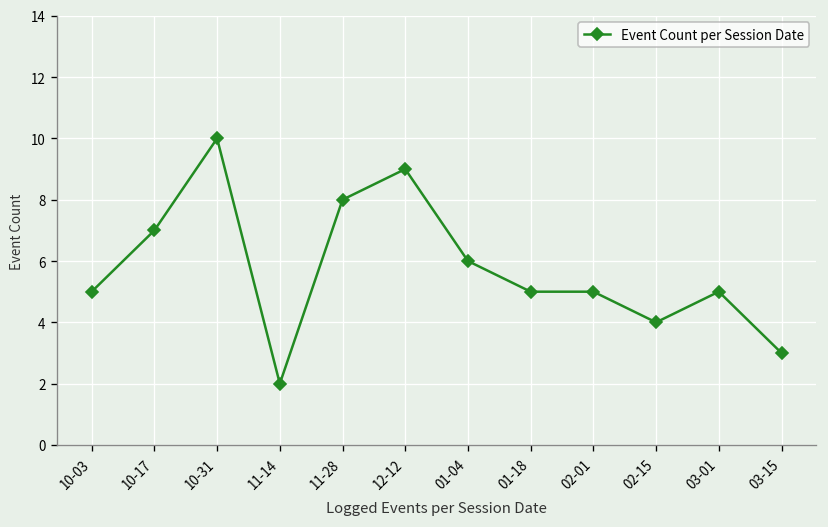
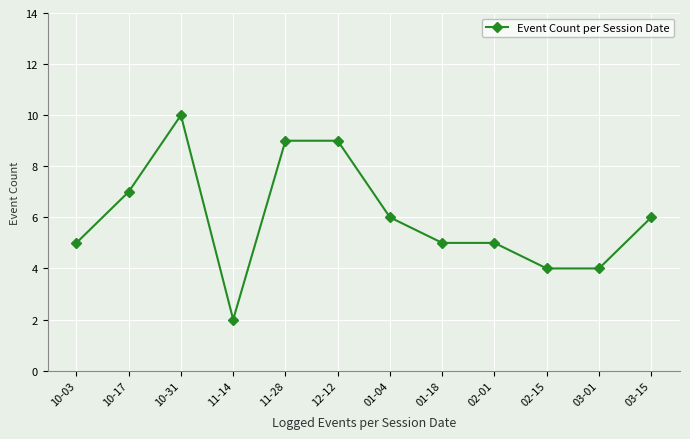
11-28: 8 -> 9
03-01: 5 -> 4
03-15: 3 -> 6
